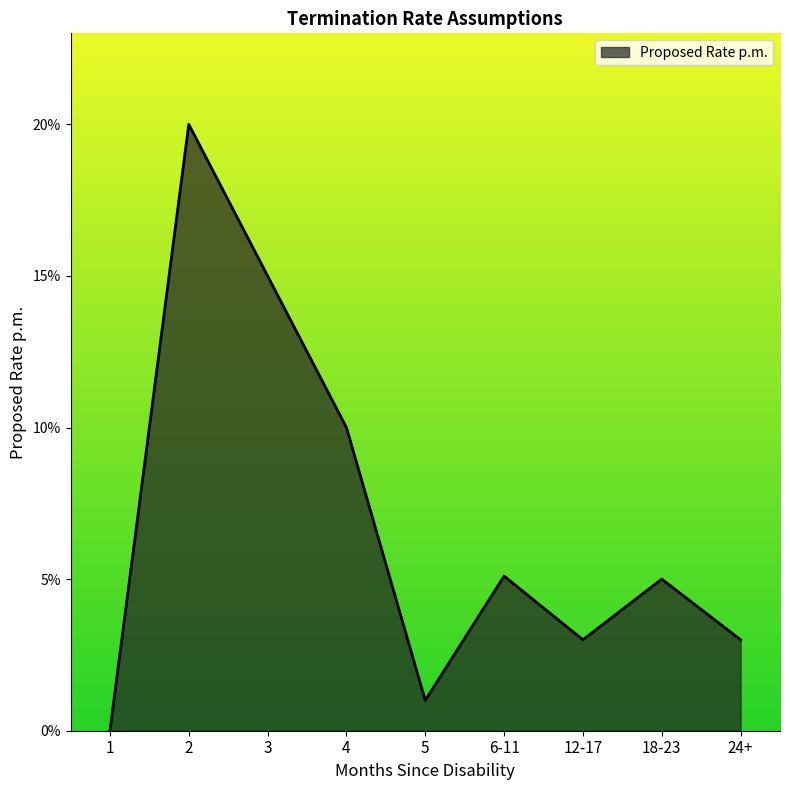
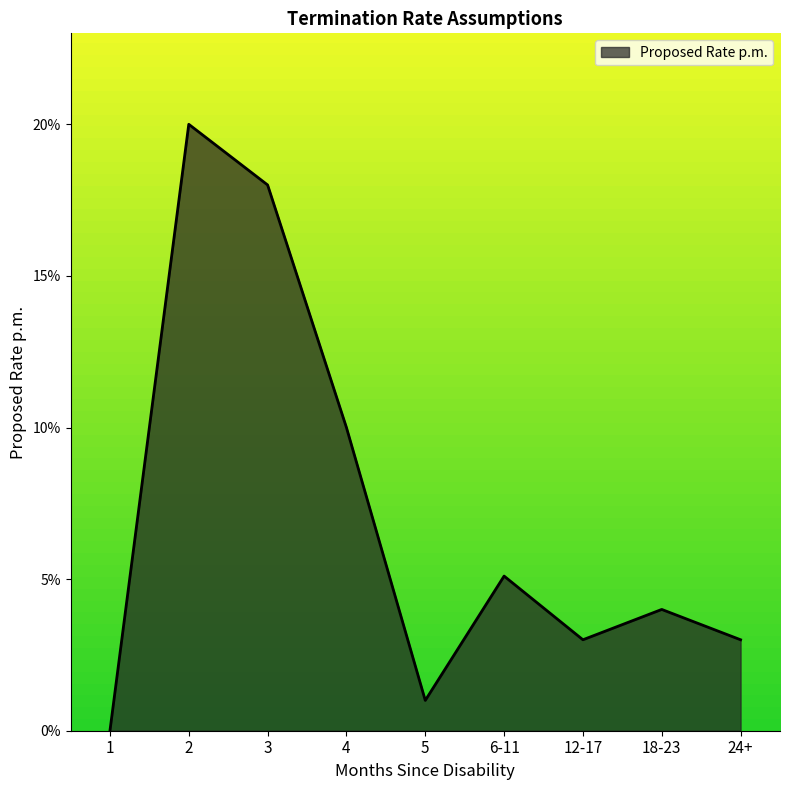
3: 15.0% -> 18.0%
18-23: 5.0% -> 4.0%
